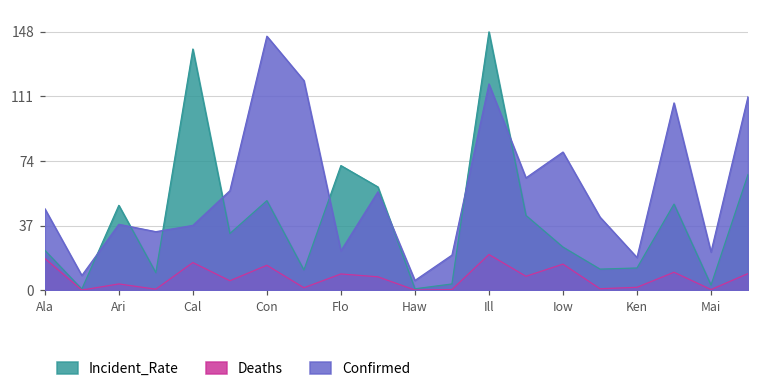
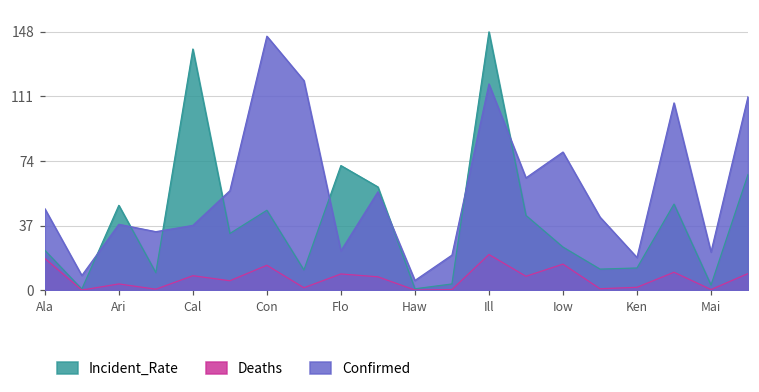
Deaths, Cal: 16 -> 8
Incident_Rate, Con: 51 -> 46
